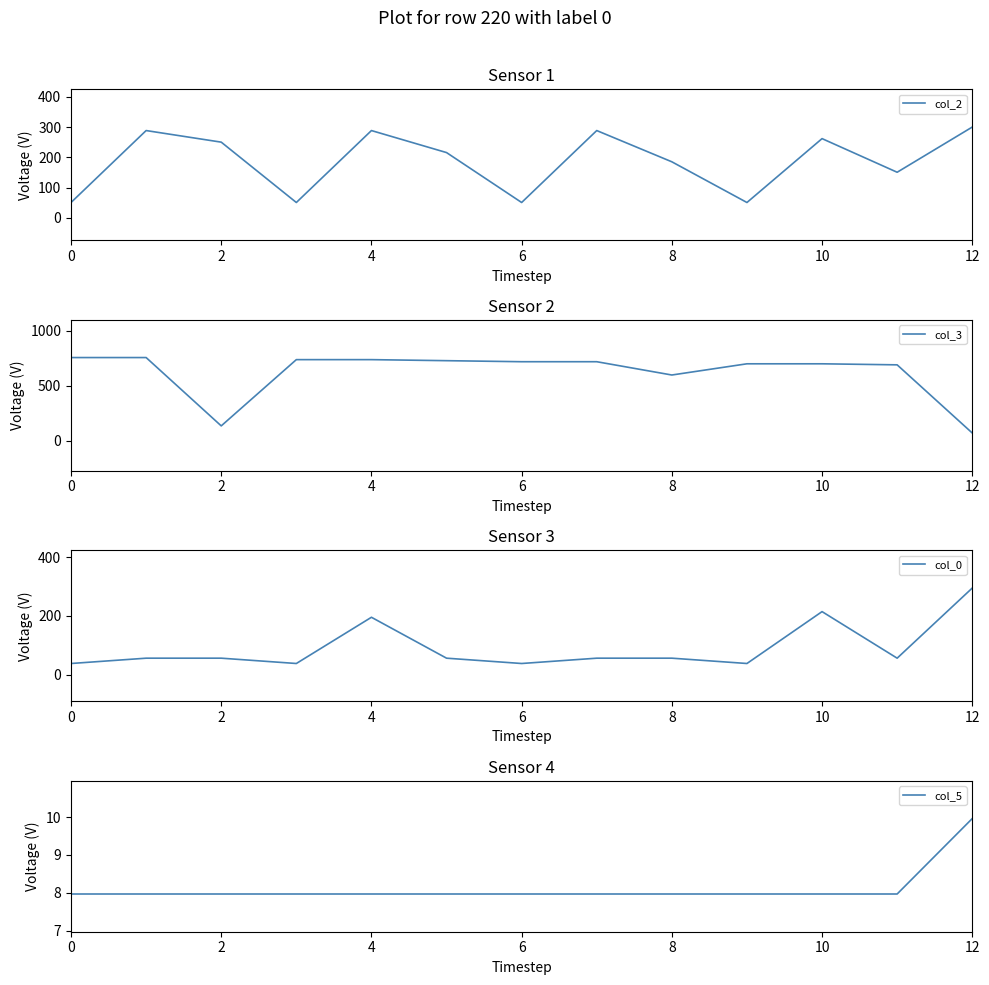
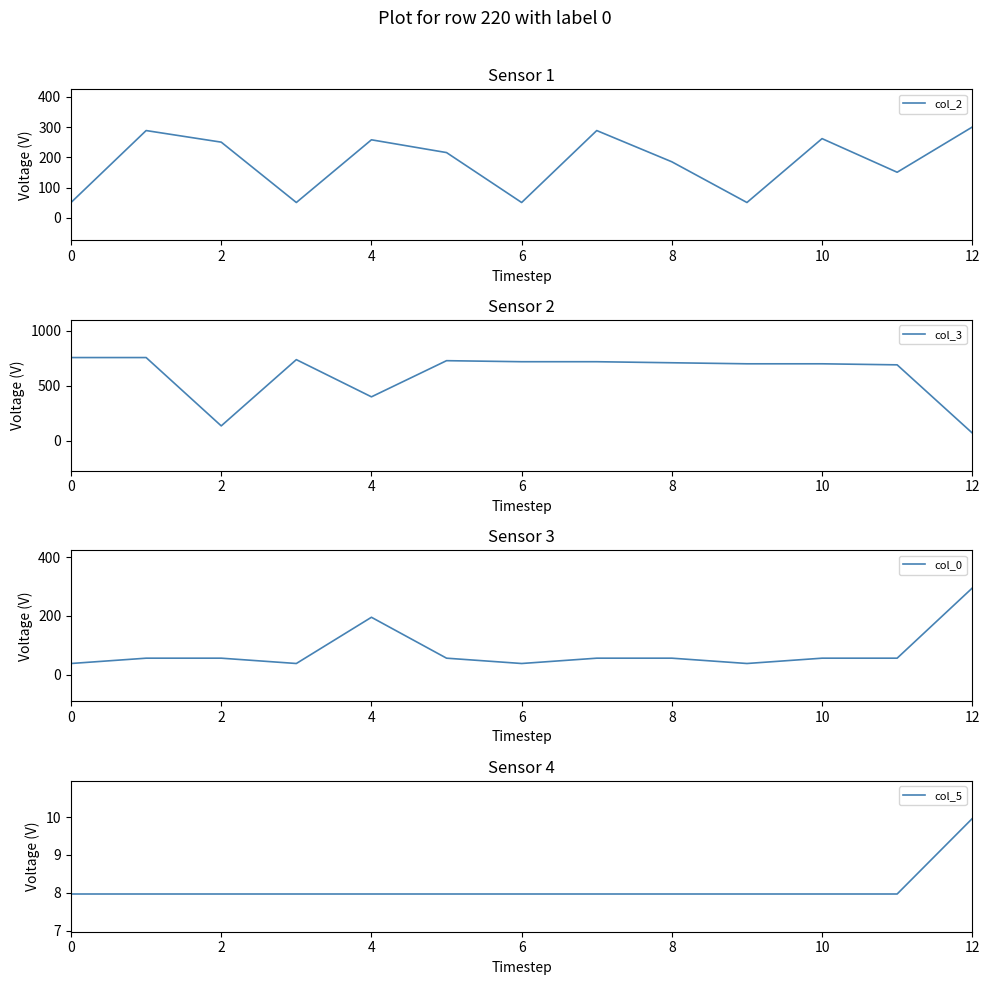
Sensor 1, 4: 290 -> 260
Sensor 2, 4: 740 -> 400
Sensor 2, 8: 600 -> 710
Sensor 3, 10: 210 -> 60
